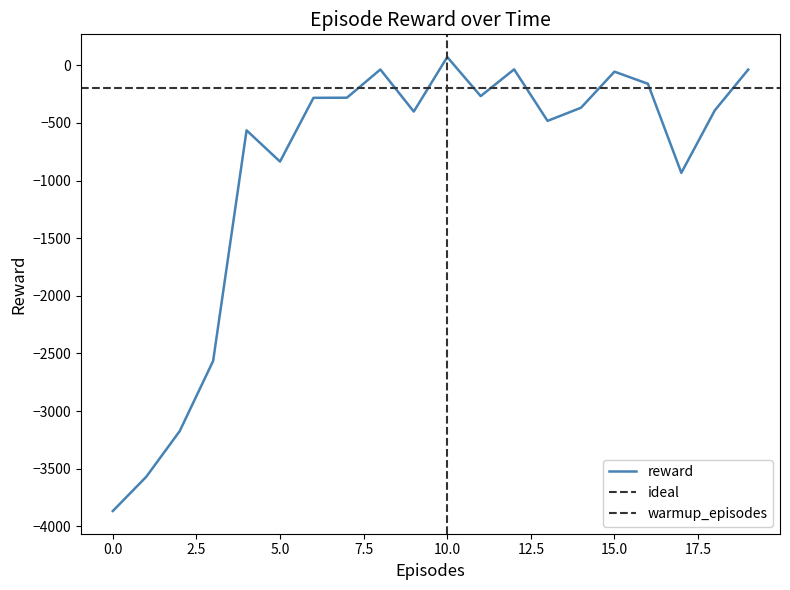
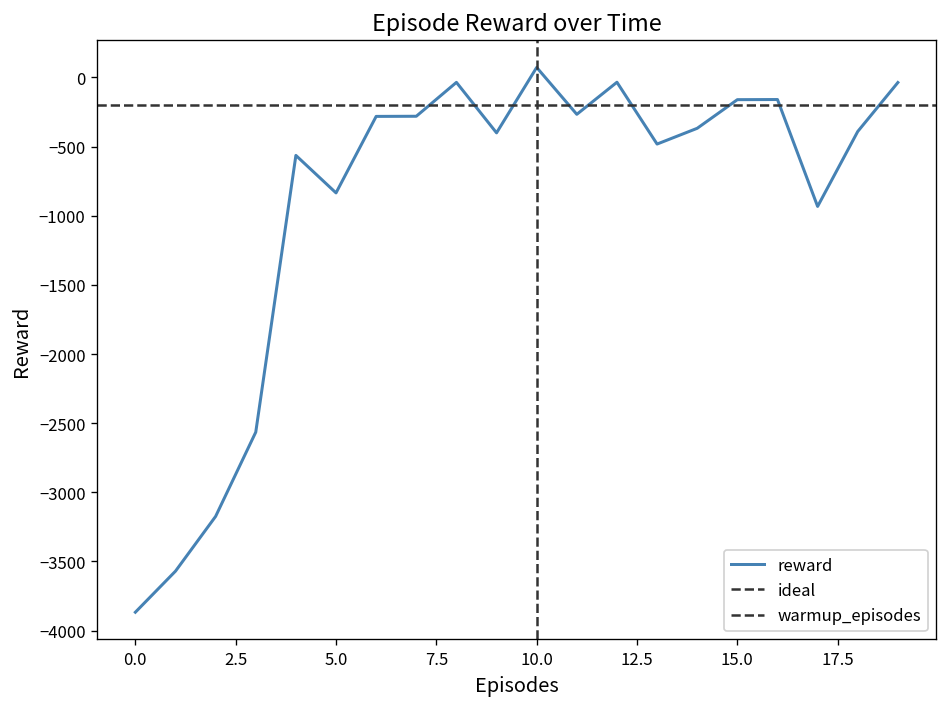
15.0: -50 -> -160
